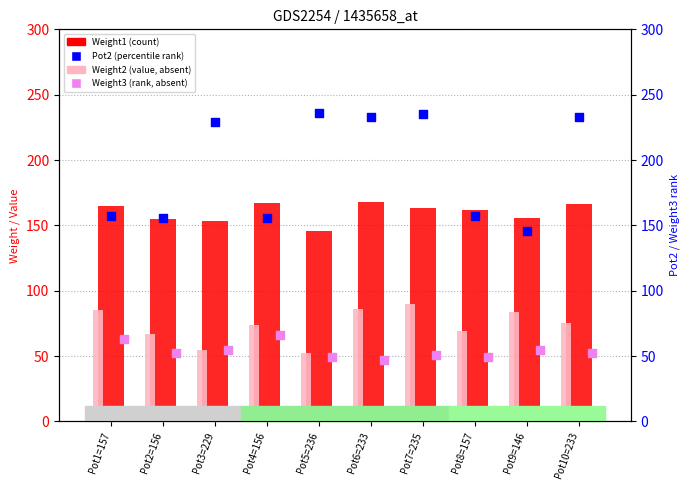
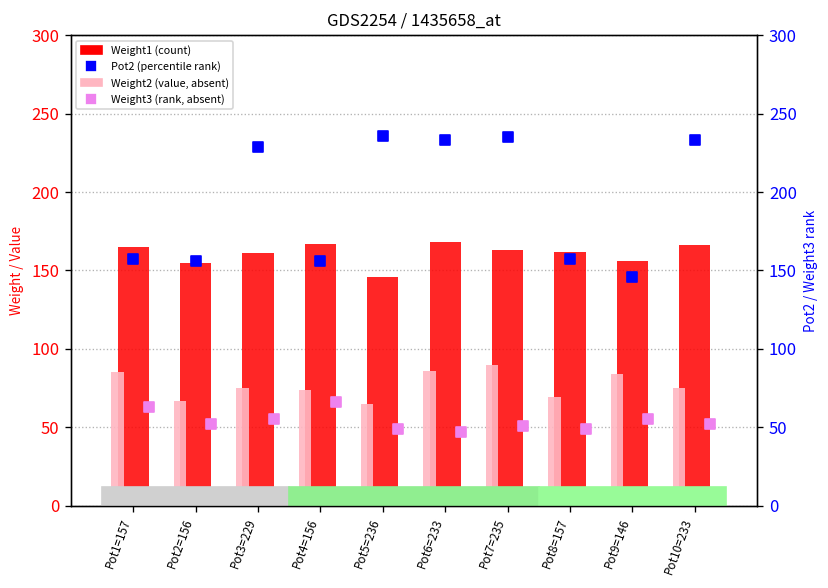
Weight2 (value, absent), Pot3=229: 55 -> 75
Weight1 (count), Pot3=229: 153 -> 161
Weight2 (value, absent), Pot5=236: 52 -> 65
